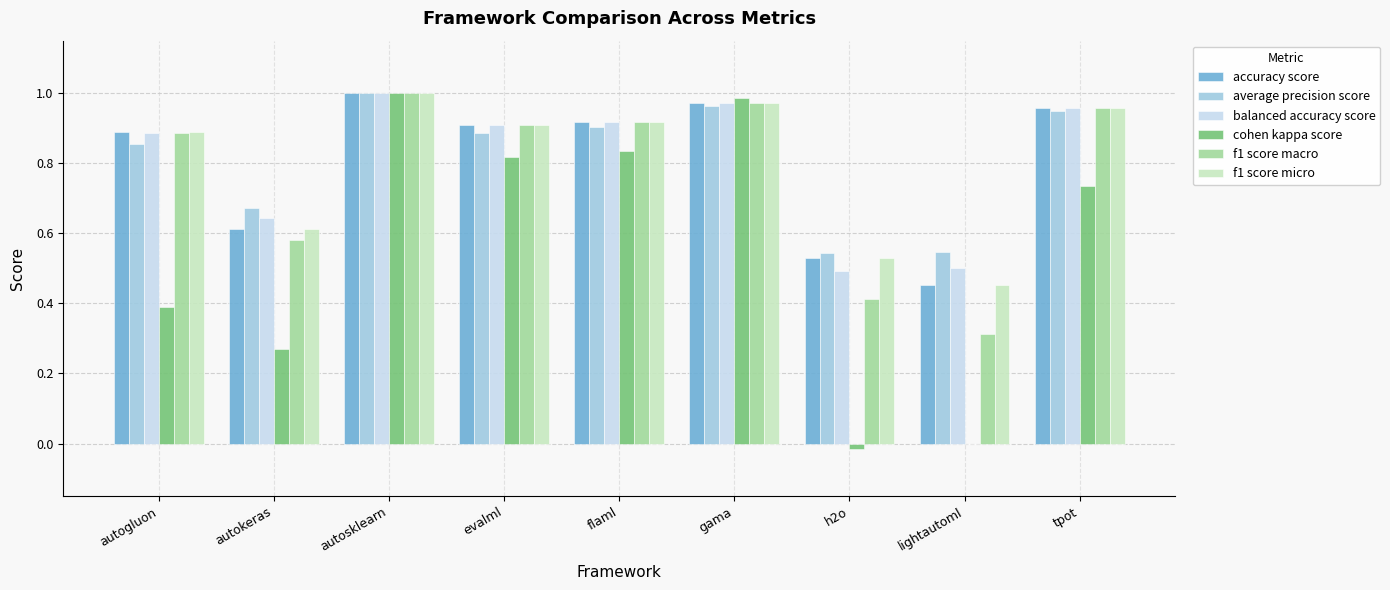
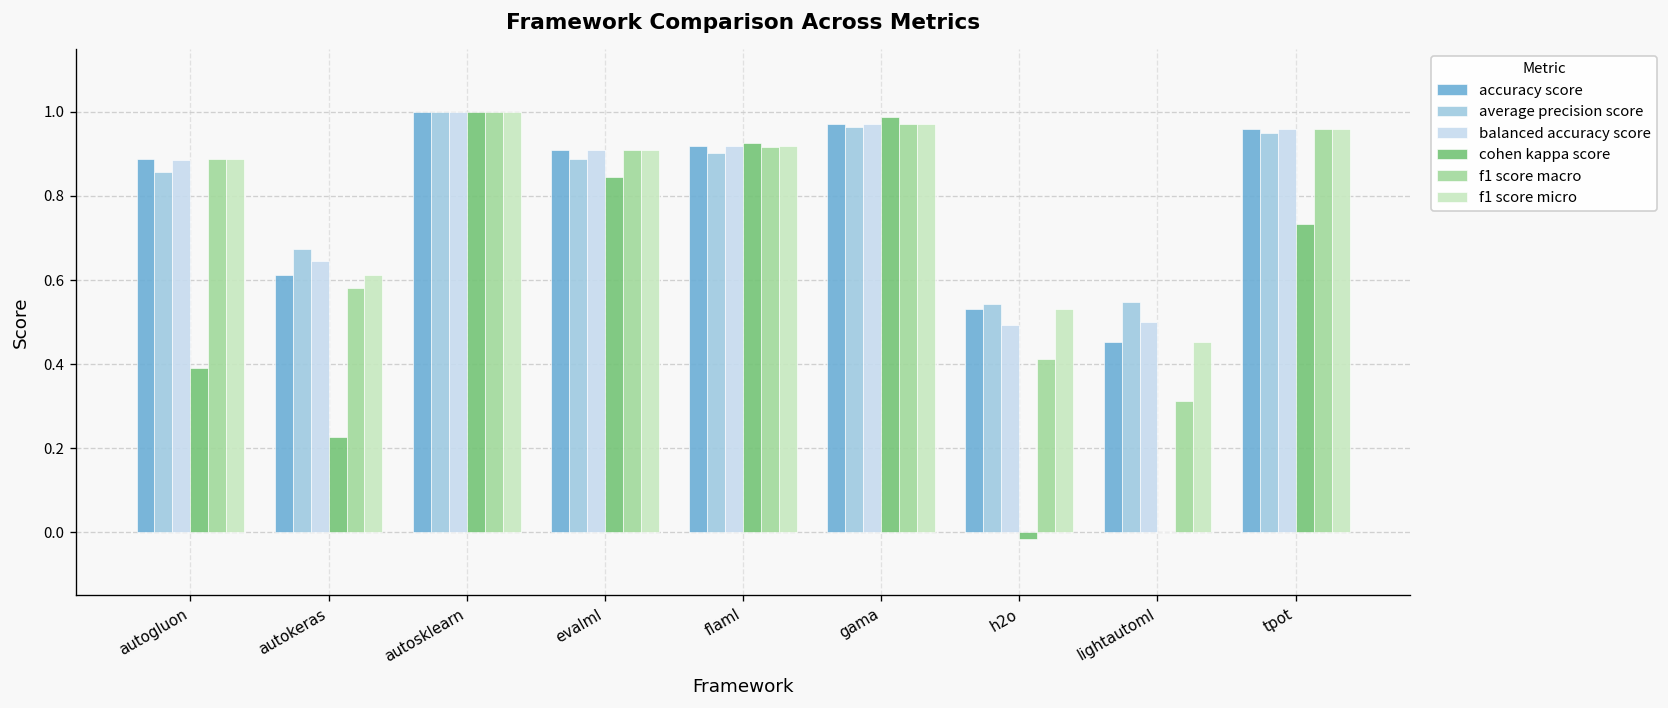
cohen kappa score, autokeras: 0.27 -> 0.23
cohen kappa score, evalml: 0.82 -> 0.85
cohen kappa score, flaml: 0.83 -> 0.93
